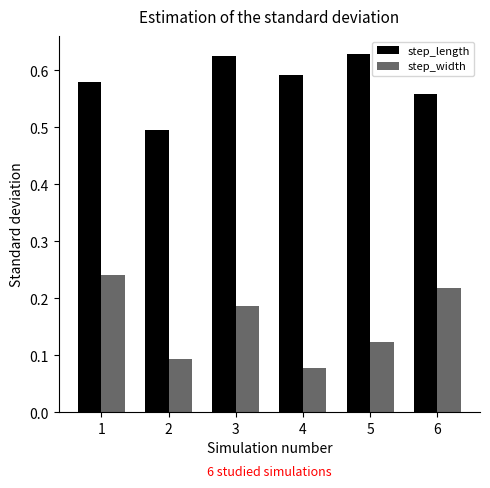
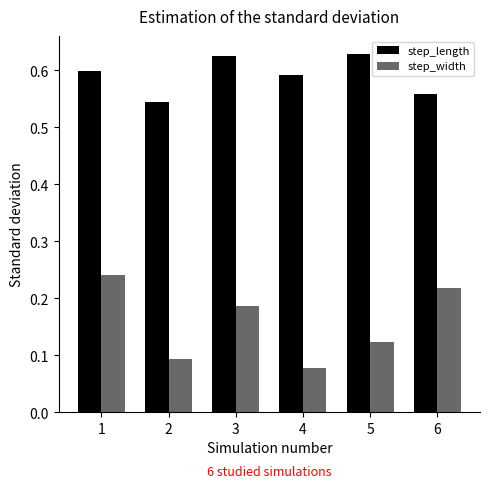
step_length, 1: 0.58 -> 0.60
step_length, 2: 0.50 -> 0.54
